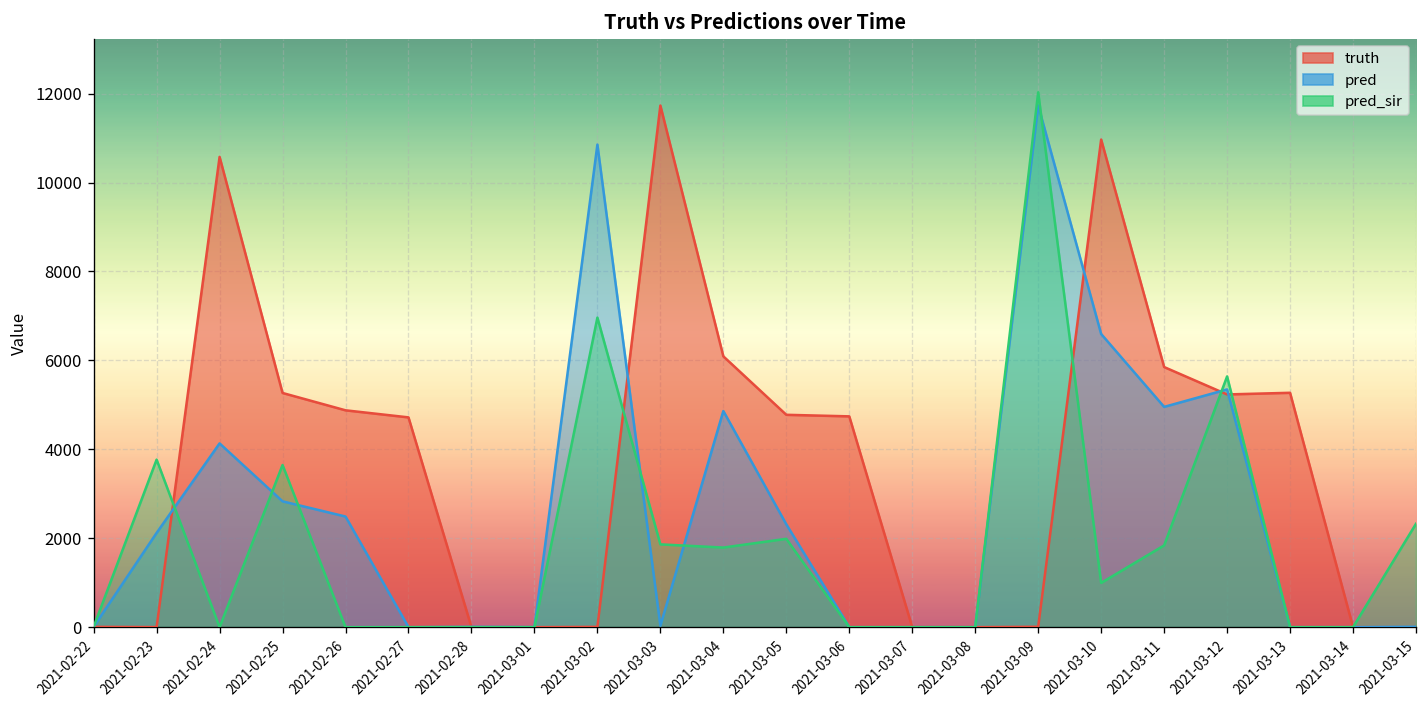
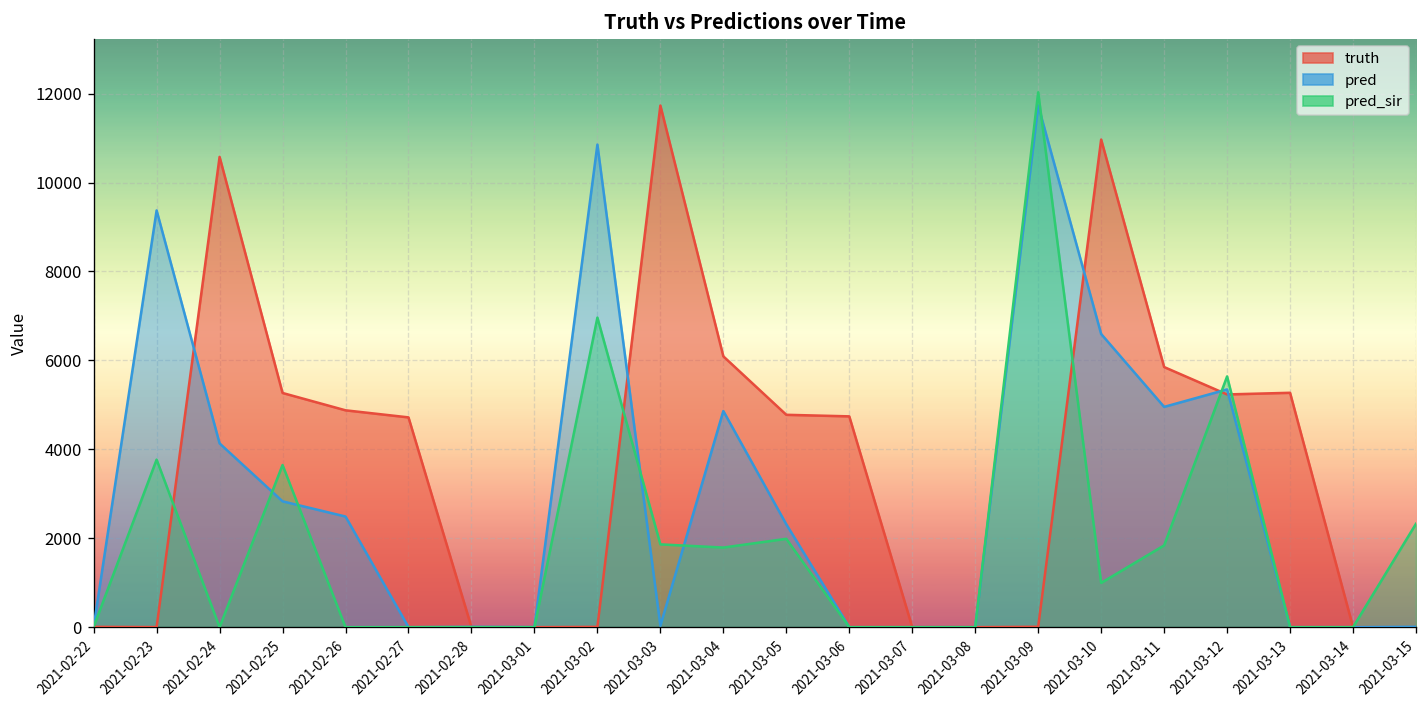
pred, 2021-02-23: 2100 -> 9400
